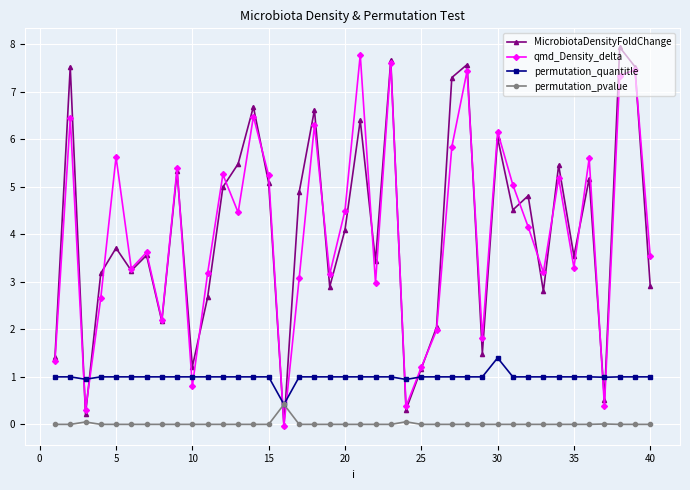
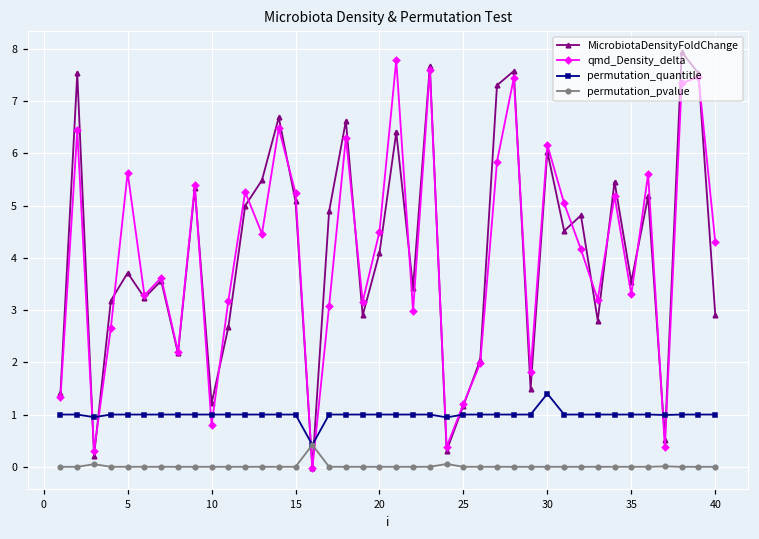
qmd_Density_delta, 40: 3.5 -> 4.3
